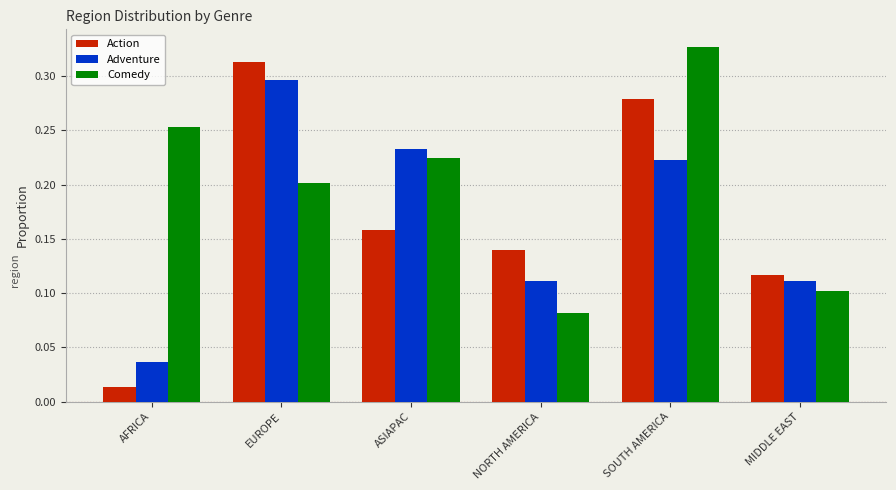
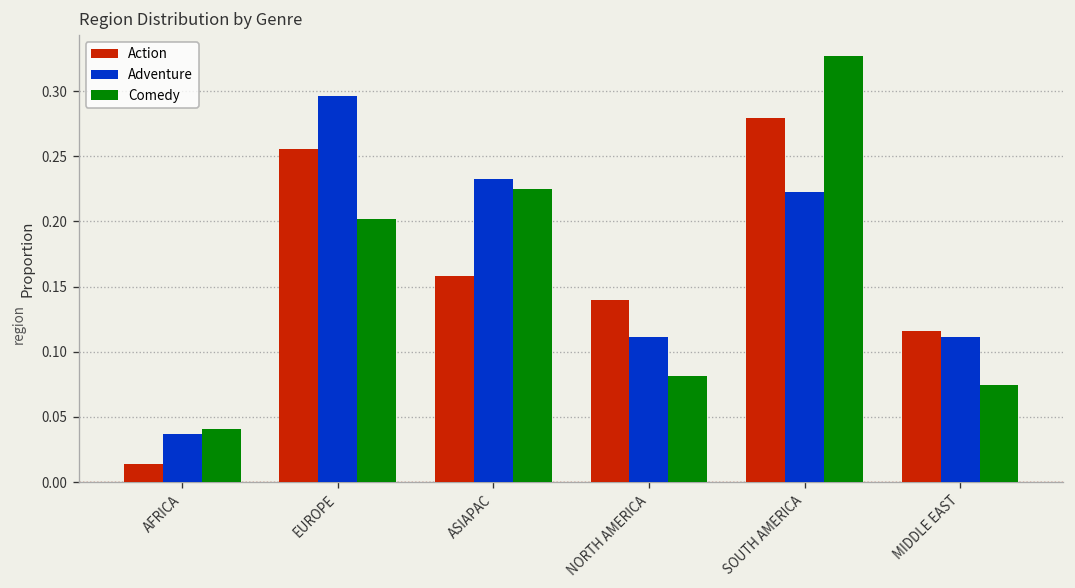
Comedy, AFRICA: 0.253 -> 0.041
Action, EUROPE: 0.313 -> 0.256
Comedy, MIDDLE EAST: 0.102 -> 0.074
